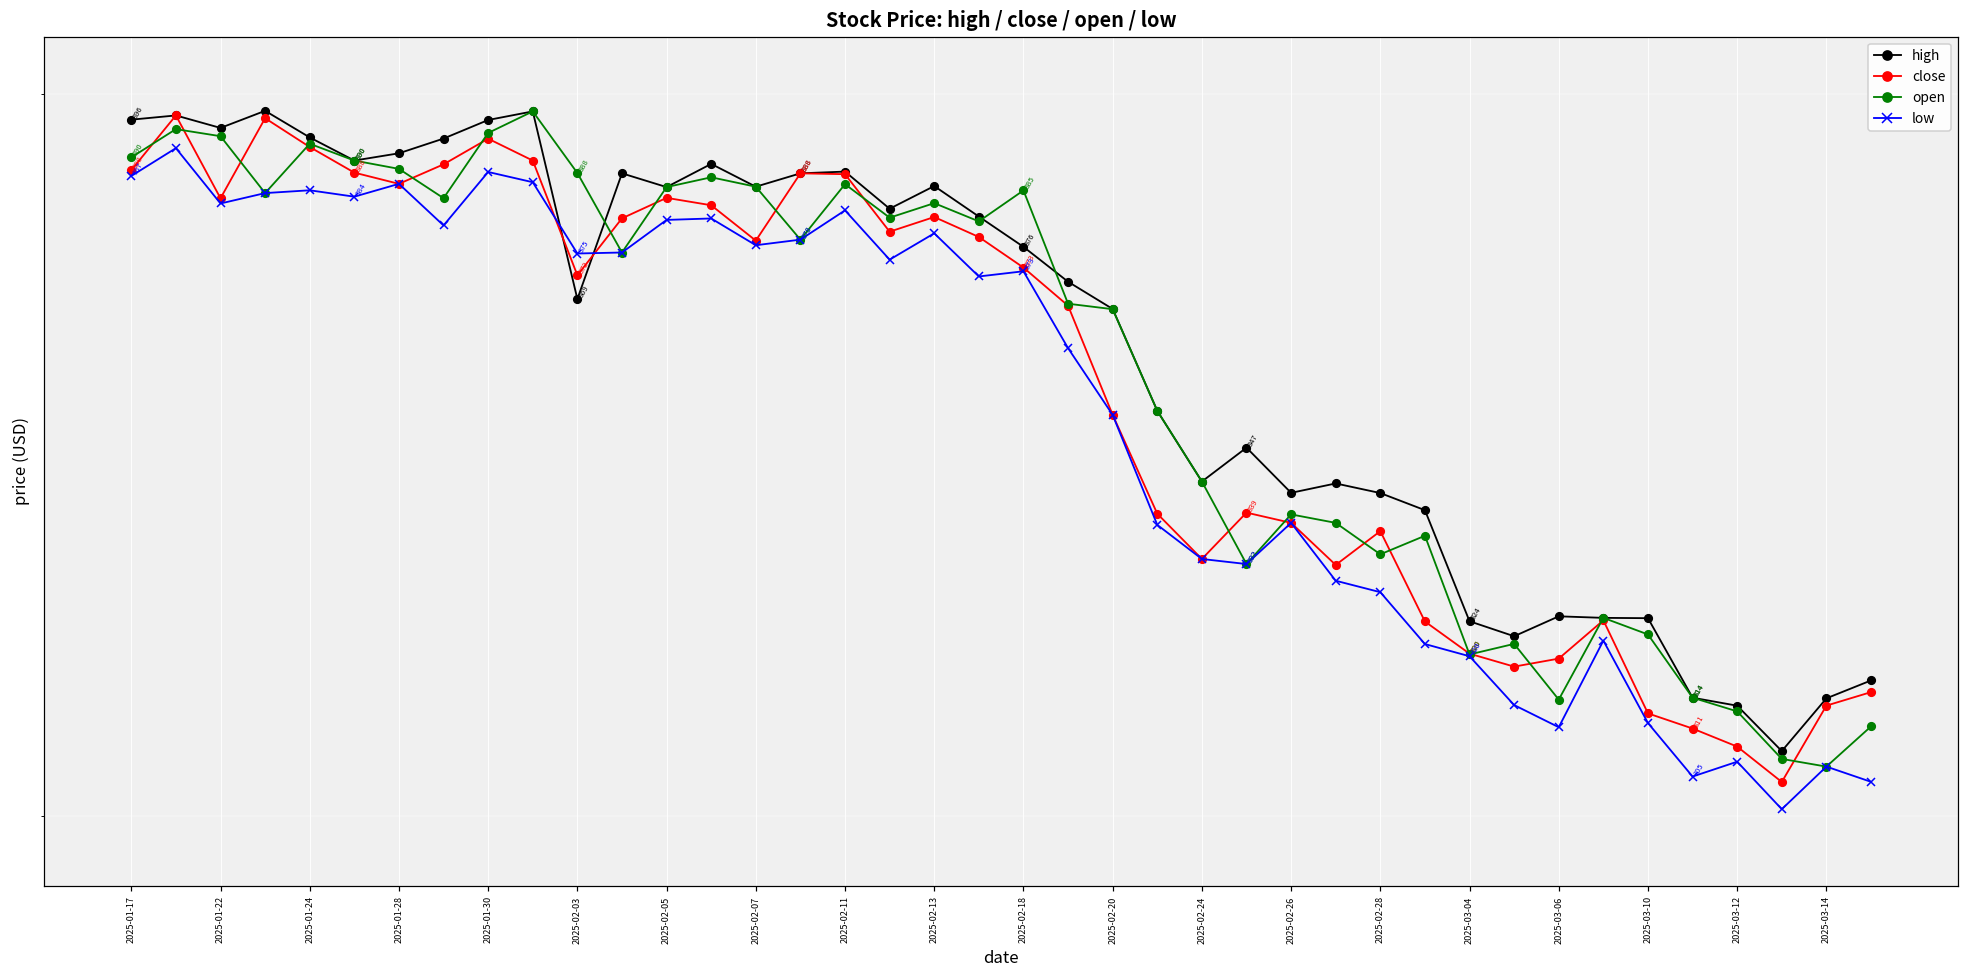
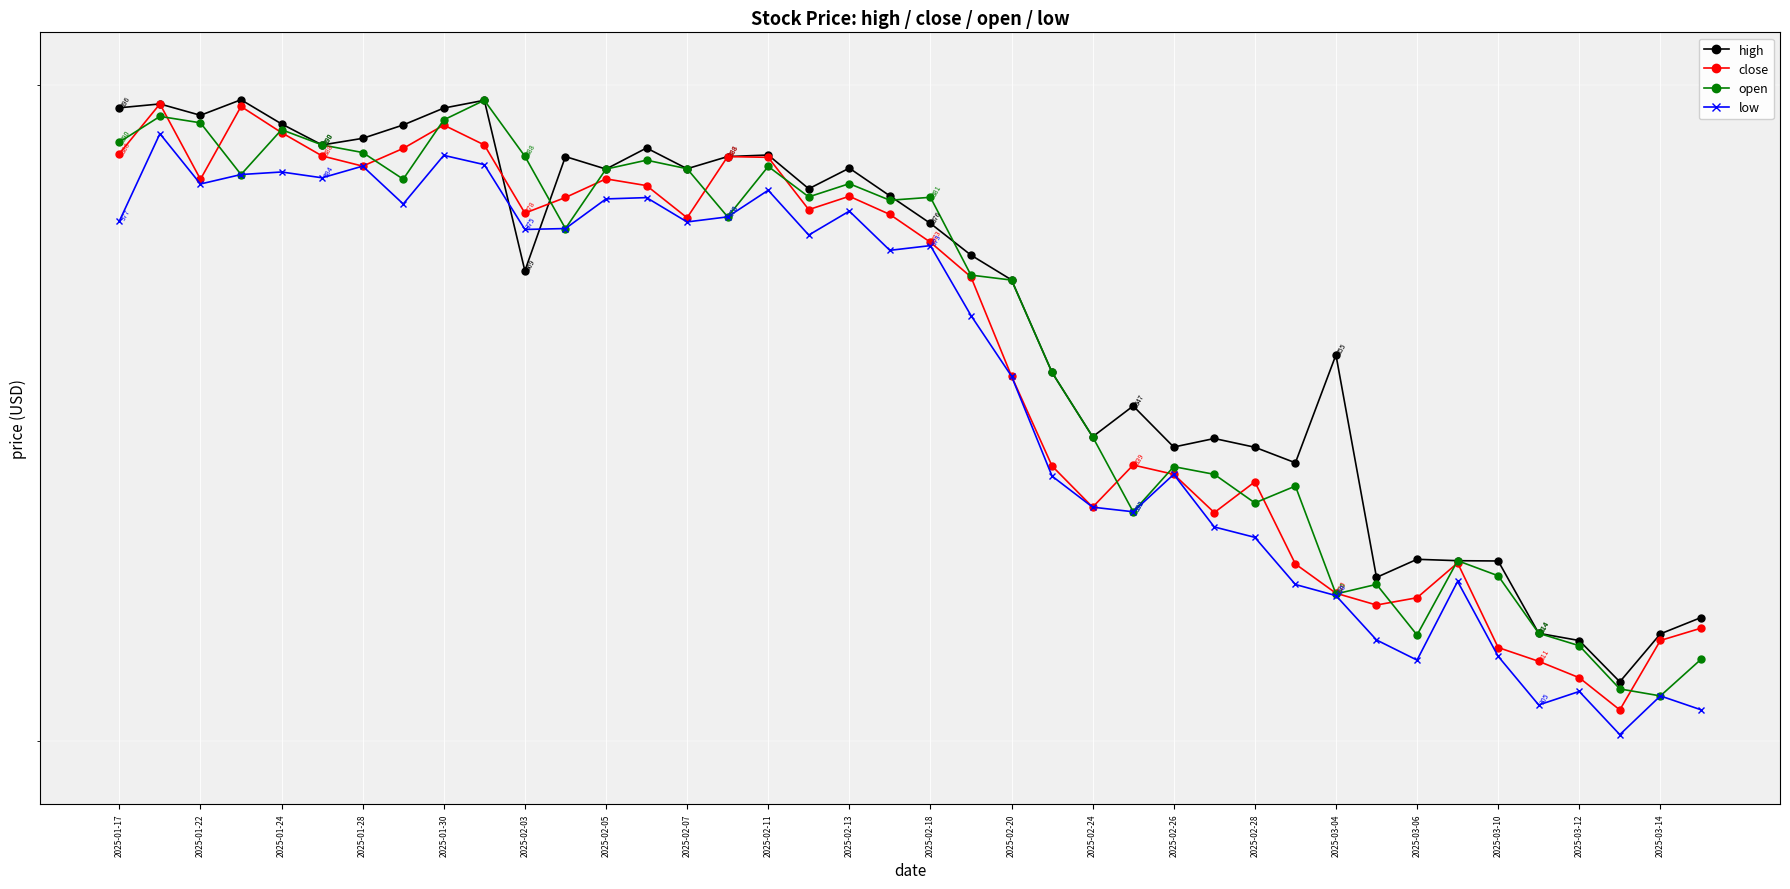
low, 2025-01-17: 387 -> 377
close, 2025-02-03: 372 -> 378
open, 2025-02-18: 385 -> 381
high, 2025-03-04: 324 -> 355
